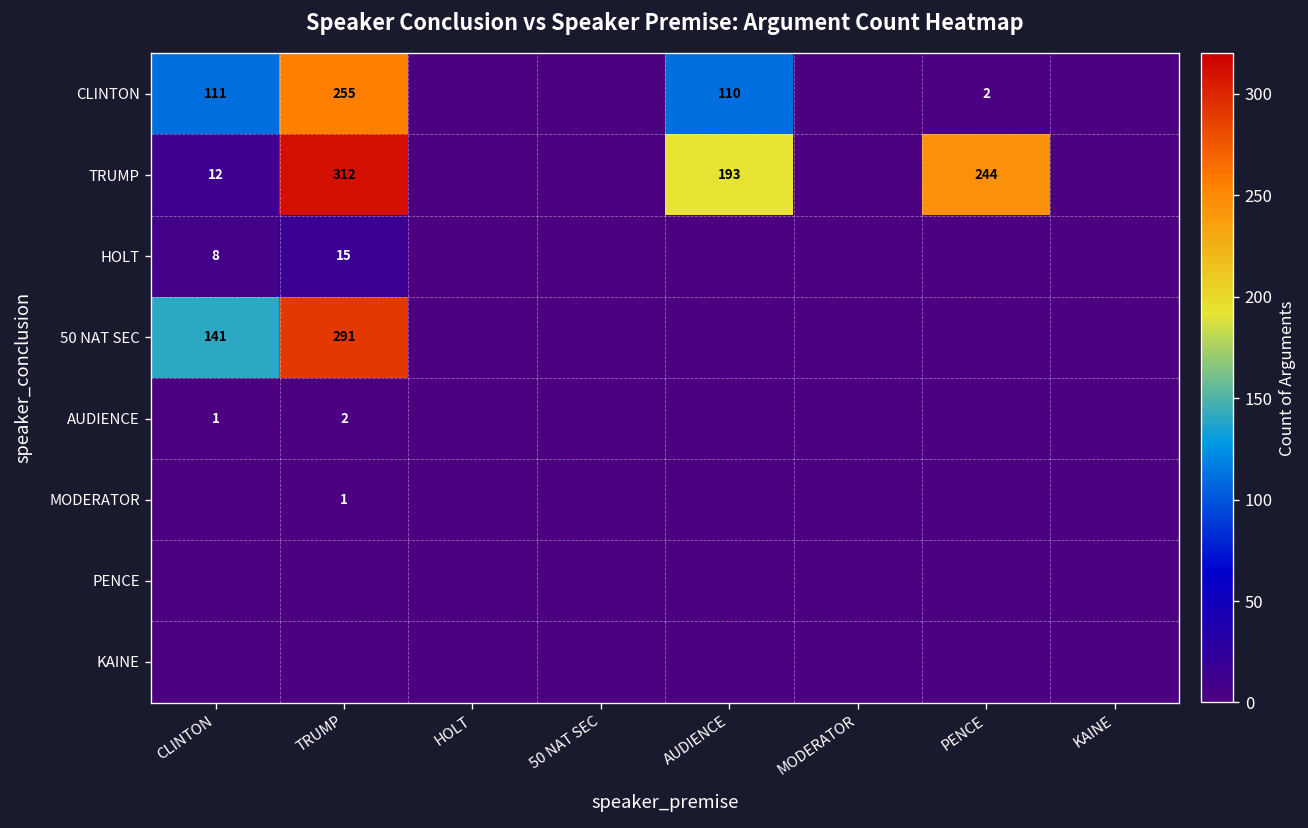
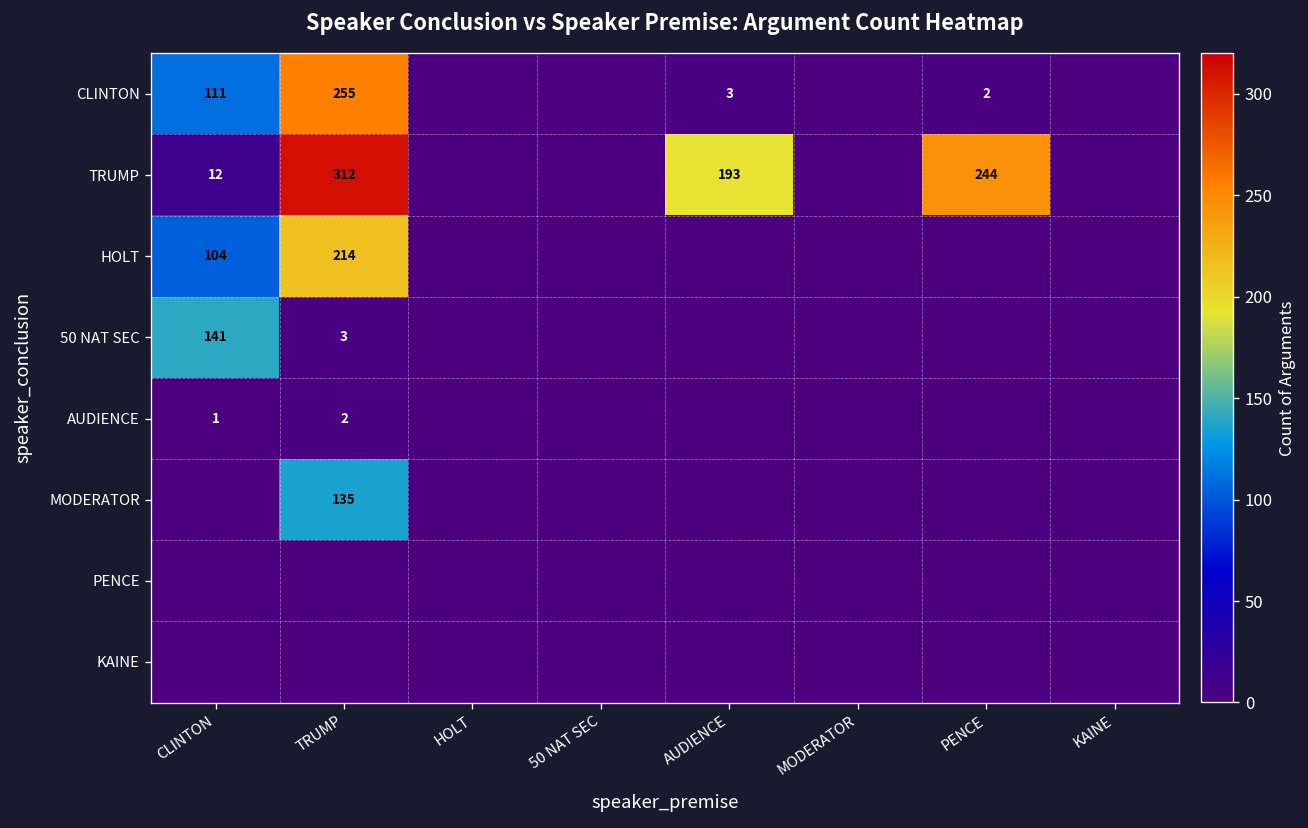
CLINTON, AUDIENCE: 110 -> 3
HOLT, CLINTON: 8 -> 104
HOLT, TRUMP: 15 -> 214
50 NAT SEC, TRUMP: 291 -> 3
MODERATOR, TRUMP: 1 -> 135
